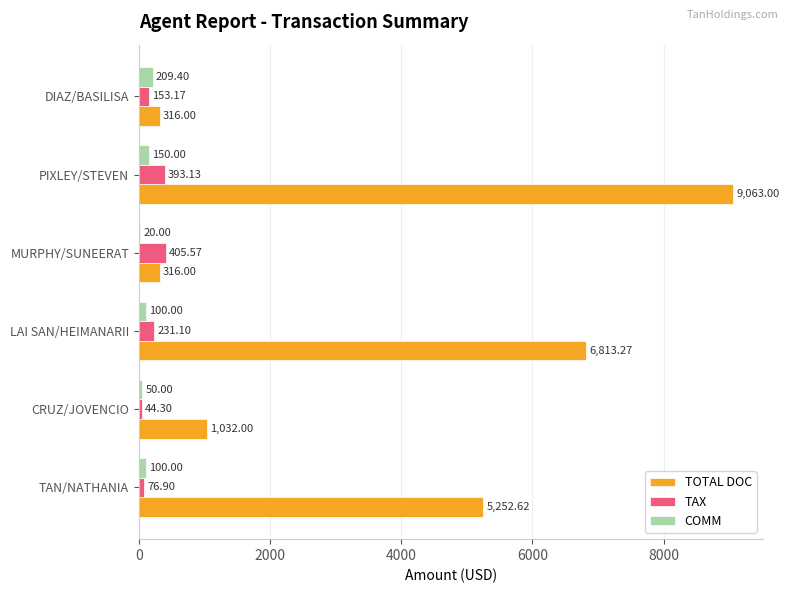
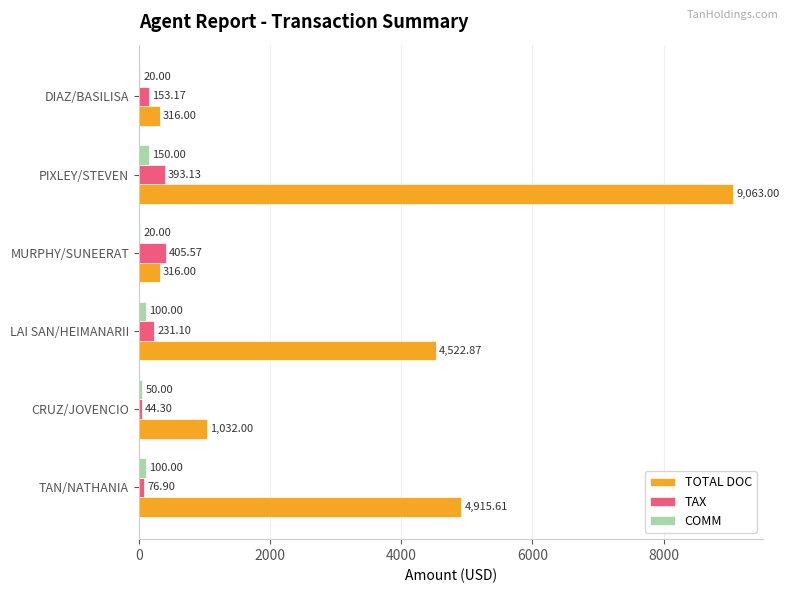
COMM, DIAZ/BASILISA: 209.40 -> 20.00
TOTAL DOC, LAI SAN/HEIMANARII: 6,813.27 -> 4,522.87
TOTAL DOC, TAN/NATHANIA: 5,252.62 -> 4,915.61
